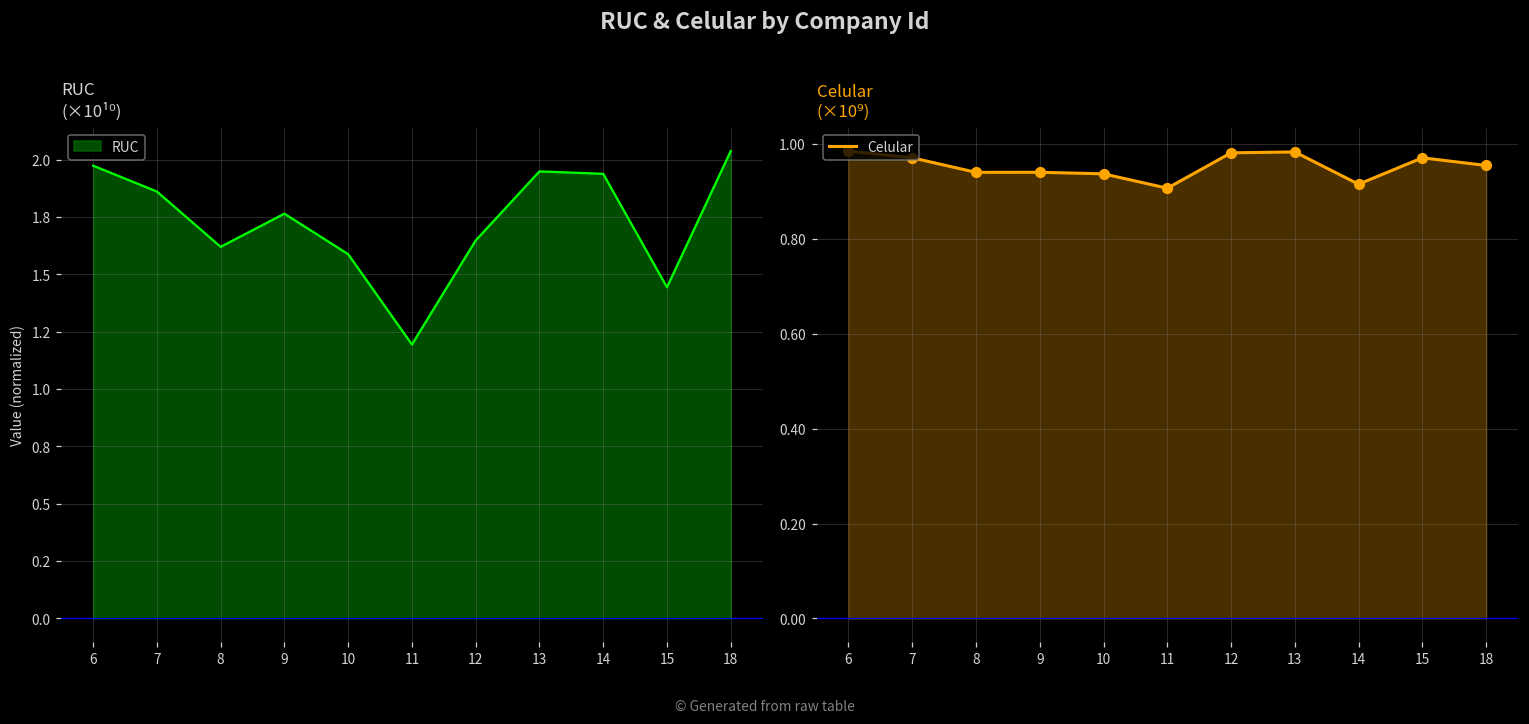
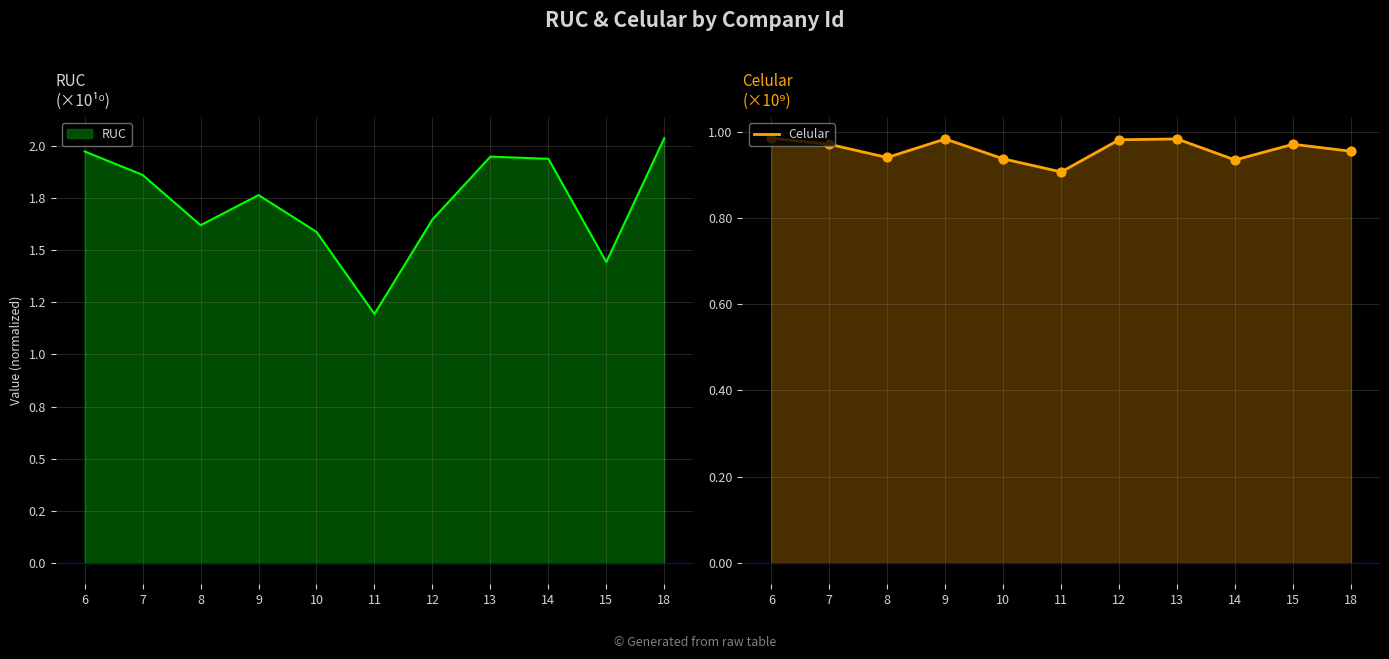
Celular (×10⁹), 9: 0.94 -> 0.98
Celular (×10⁹), 14: 0.91 -> 0.93
